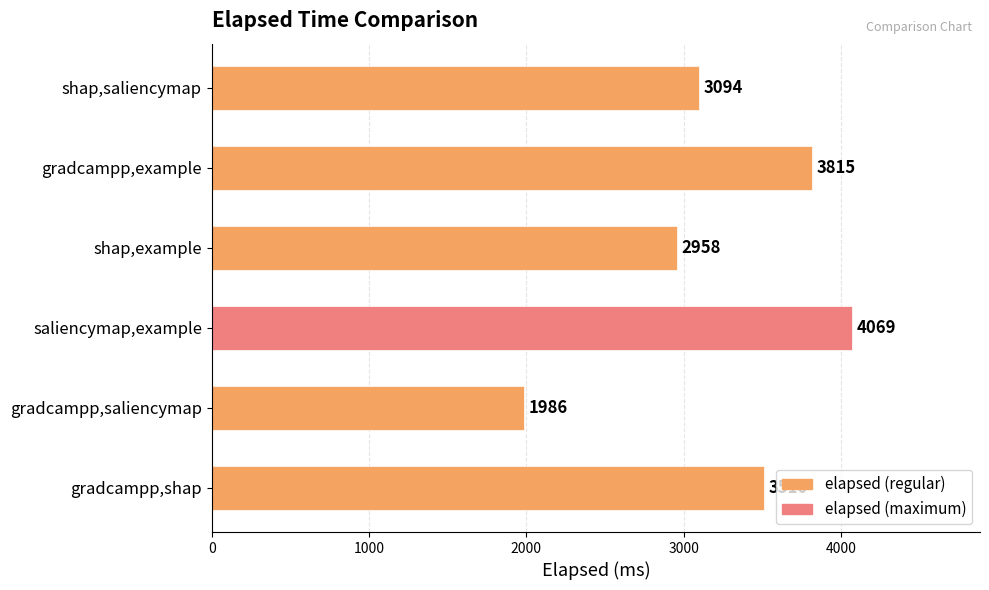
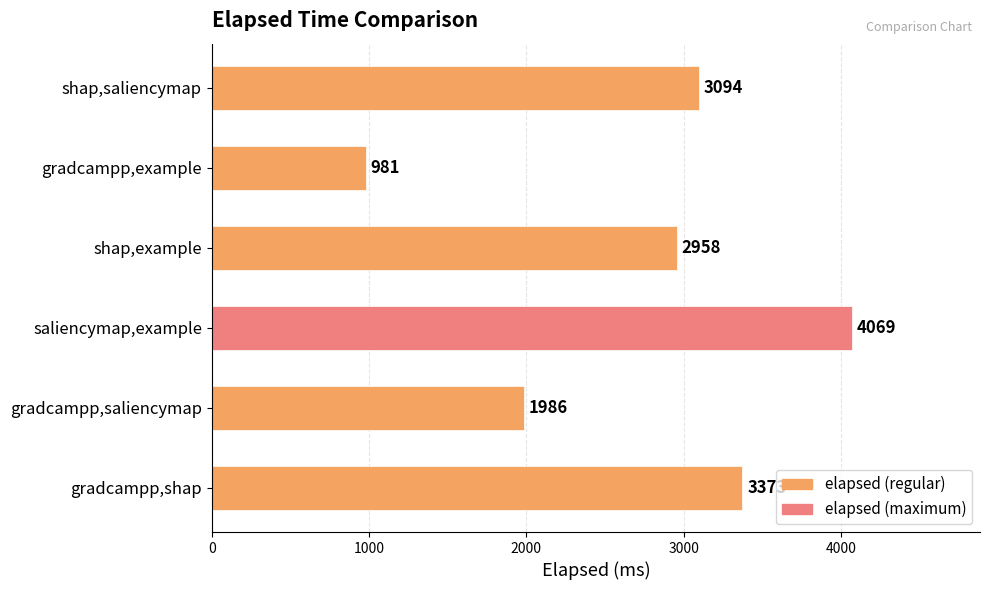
gradcampp,example: 3815 -> 981
gradcampp,shap: 3510 -> 3370
